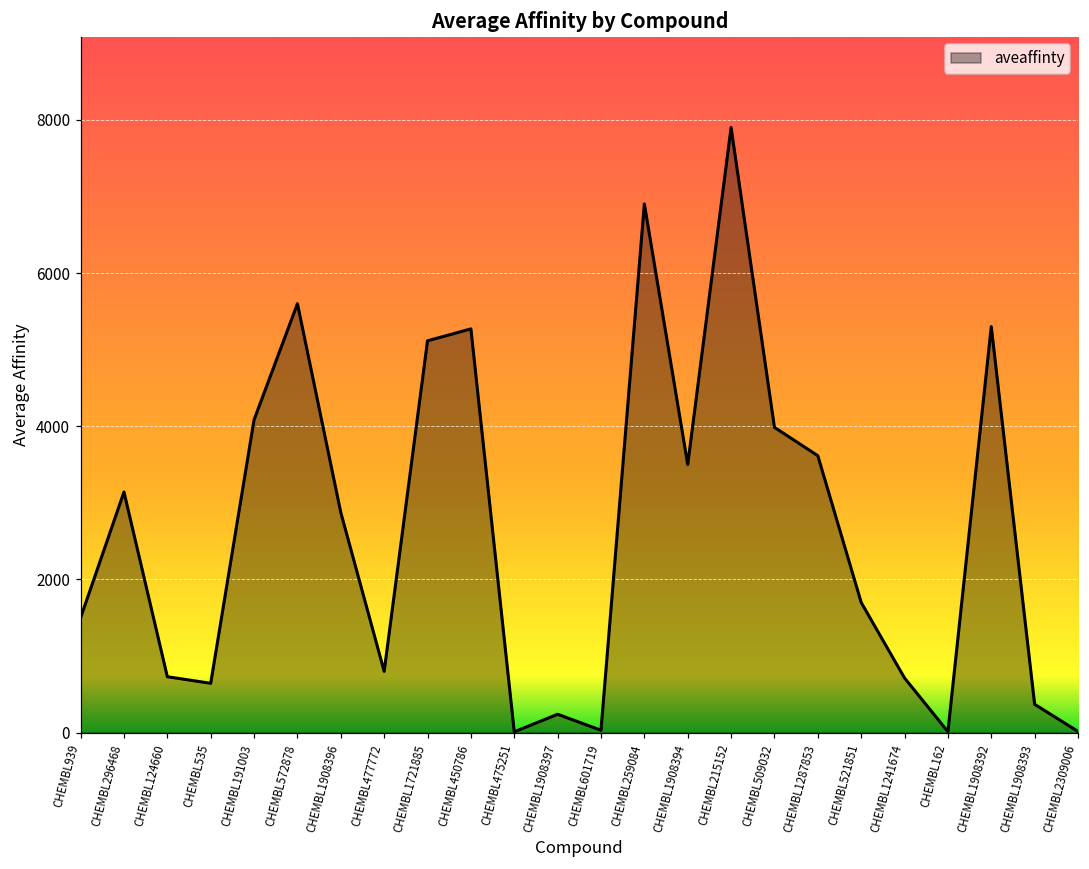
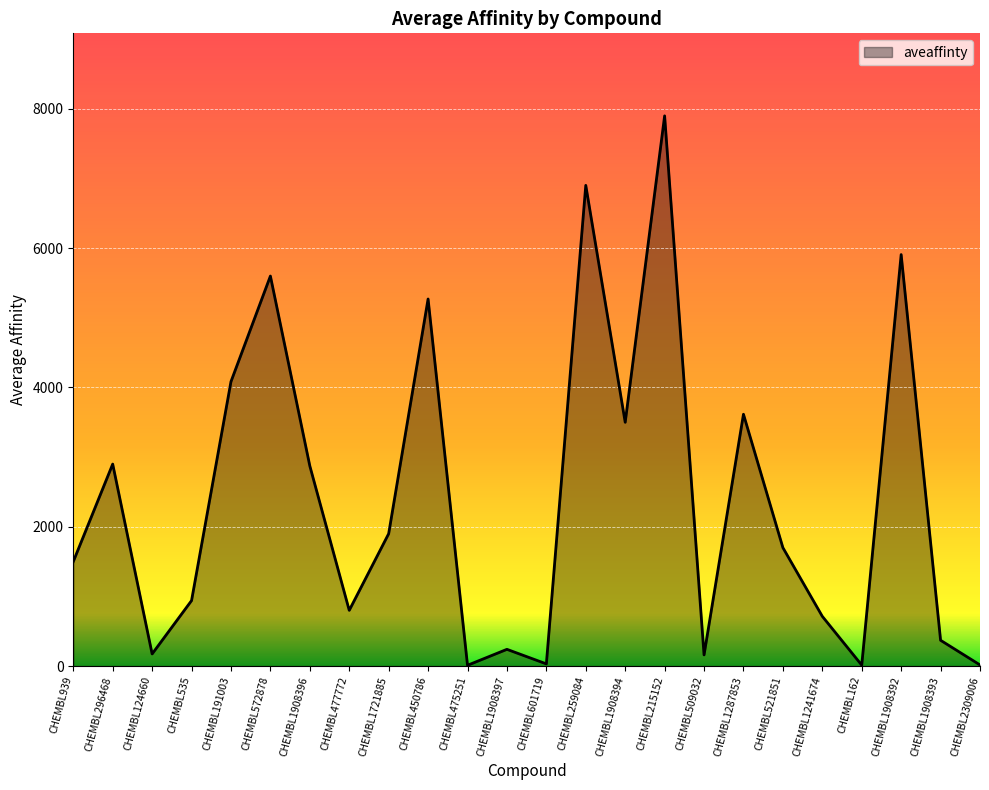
CHEMBL296468: 3100 -> 2900
CHEMBL124660: 700 -> 200
CHEMBL535: 600 -> 900
CHEMBL1721885: 5100 -> 1900
CHEMBL509032: 4000 -> 200
CHEMBL1908392: 5300 -> 5900
